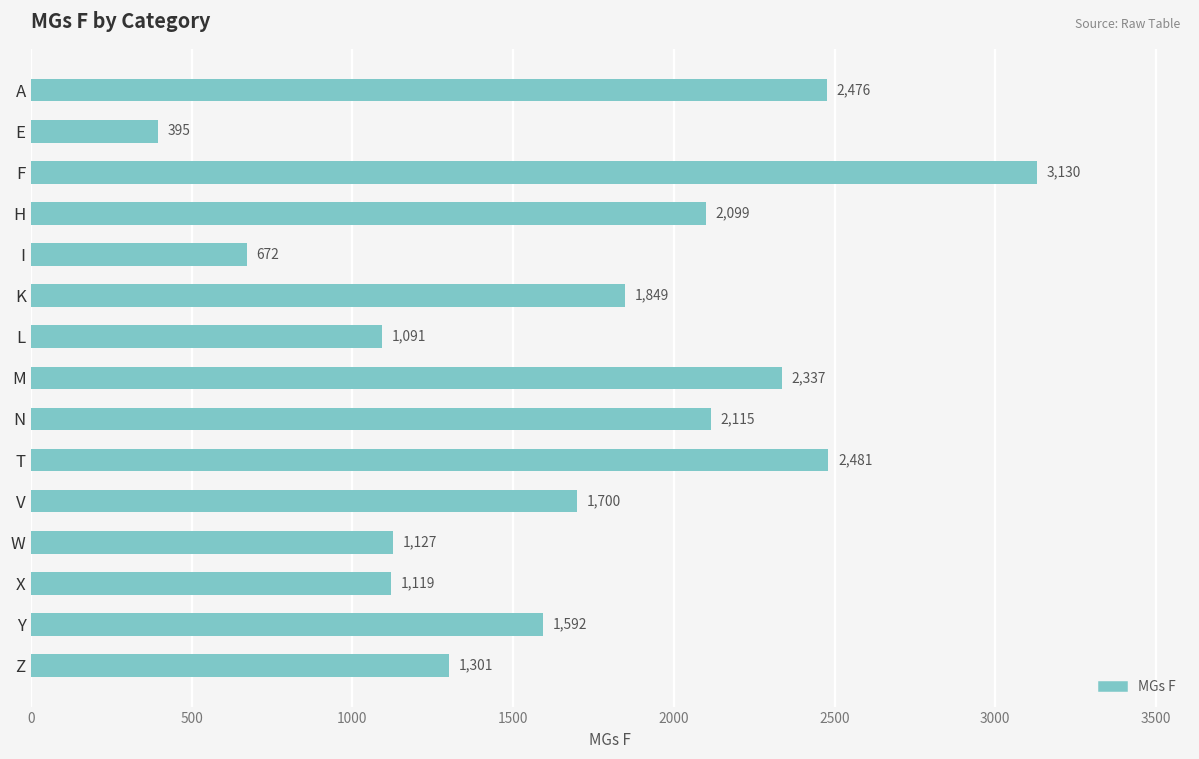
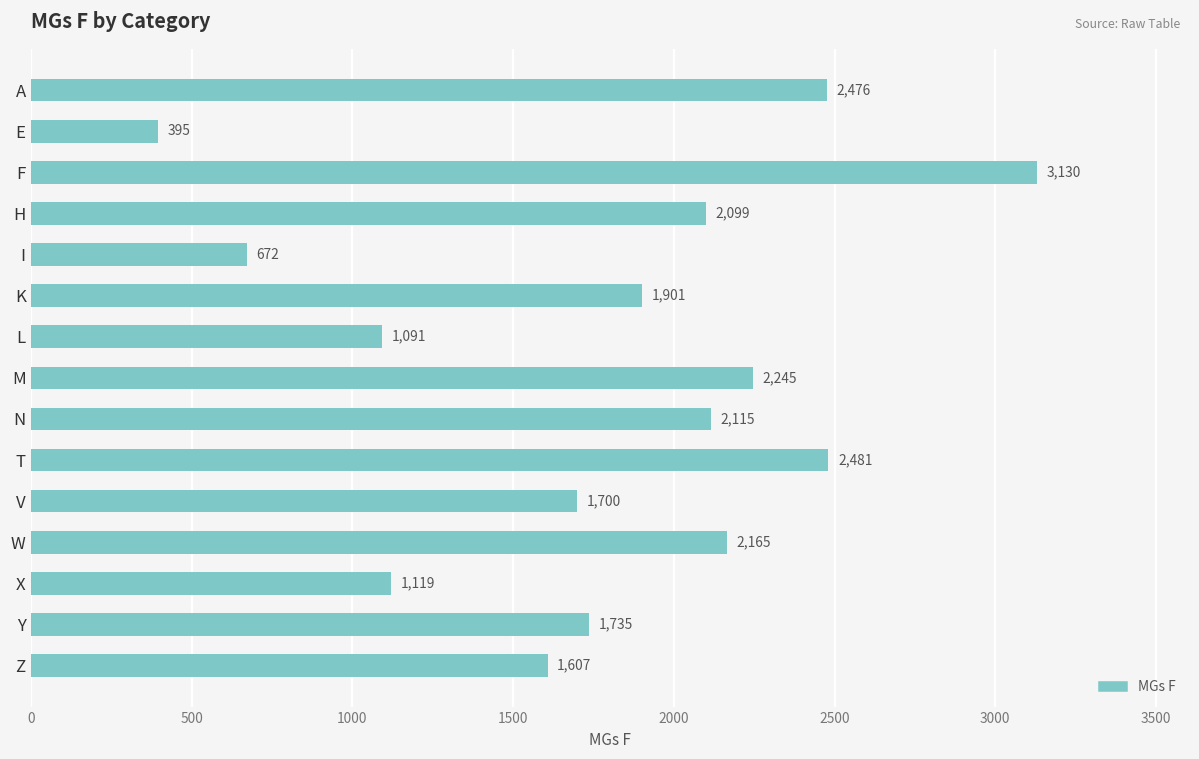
K: 1,849 -> 1,901
M: 2,337 -> 2,245
W: 1,127 -> 2,165
Y: 1,592 -> 1,735
Z: 1,301 -> 1,607
